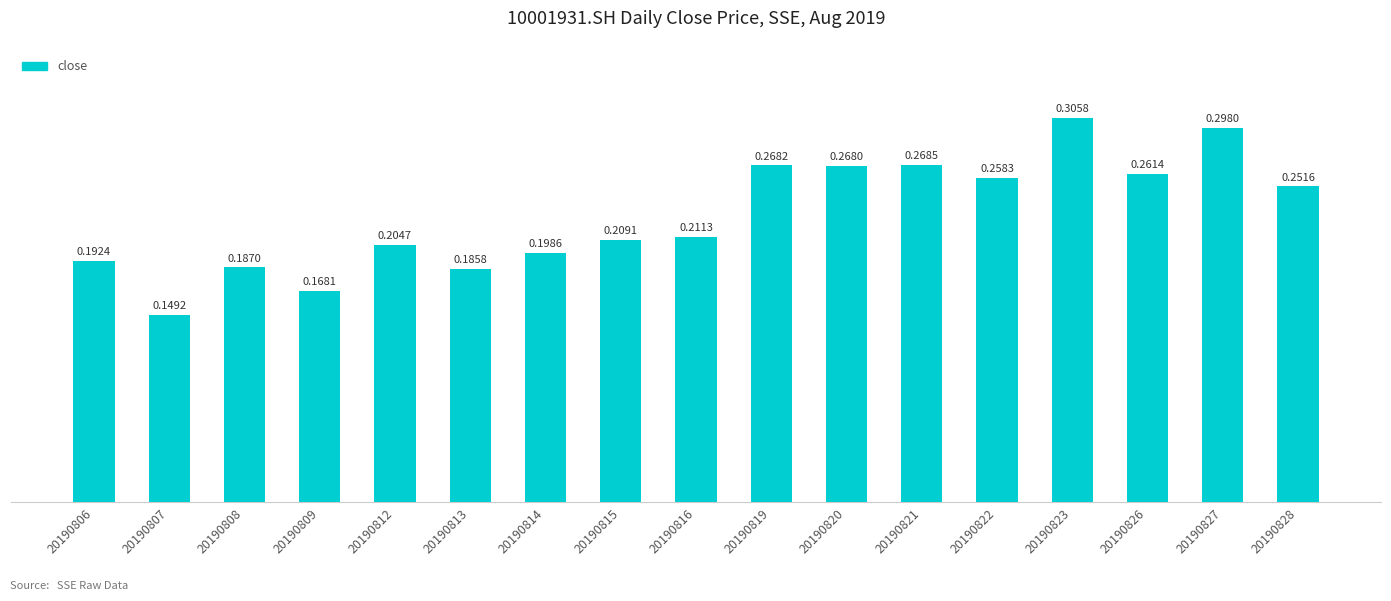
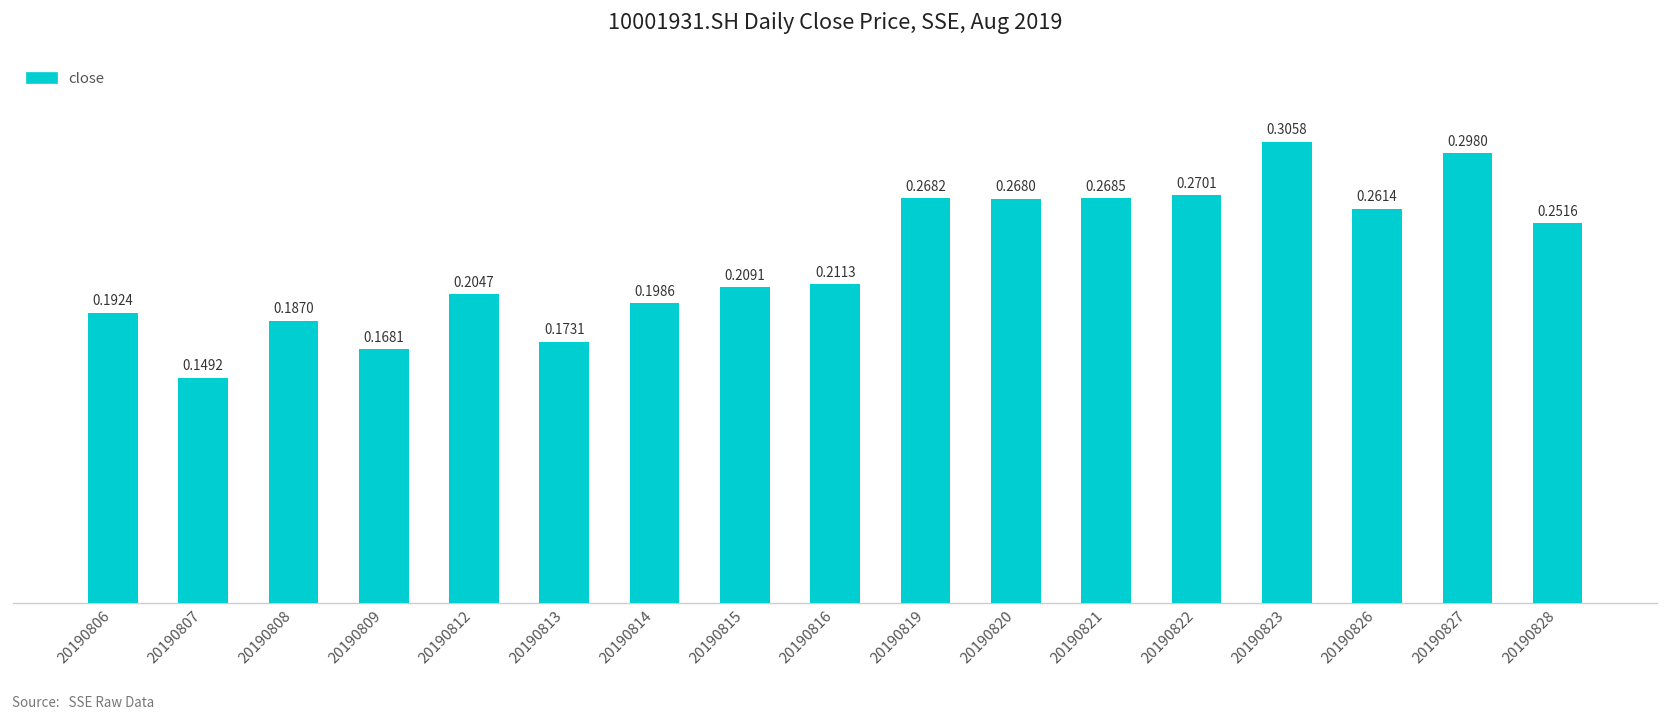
20190813: 0.1858 -> 0.1731
20190822: 0.2583 -> 0.2701
